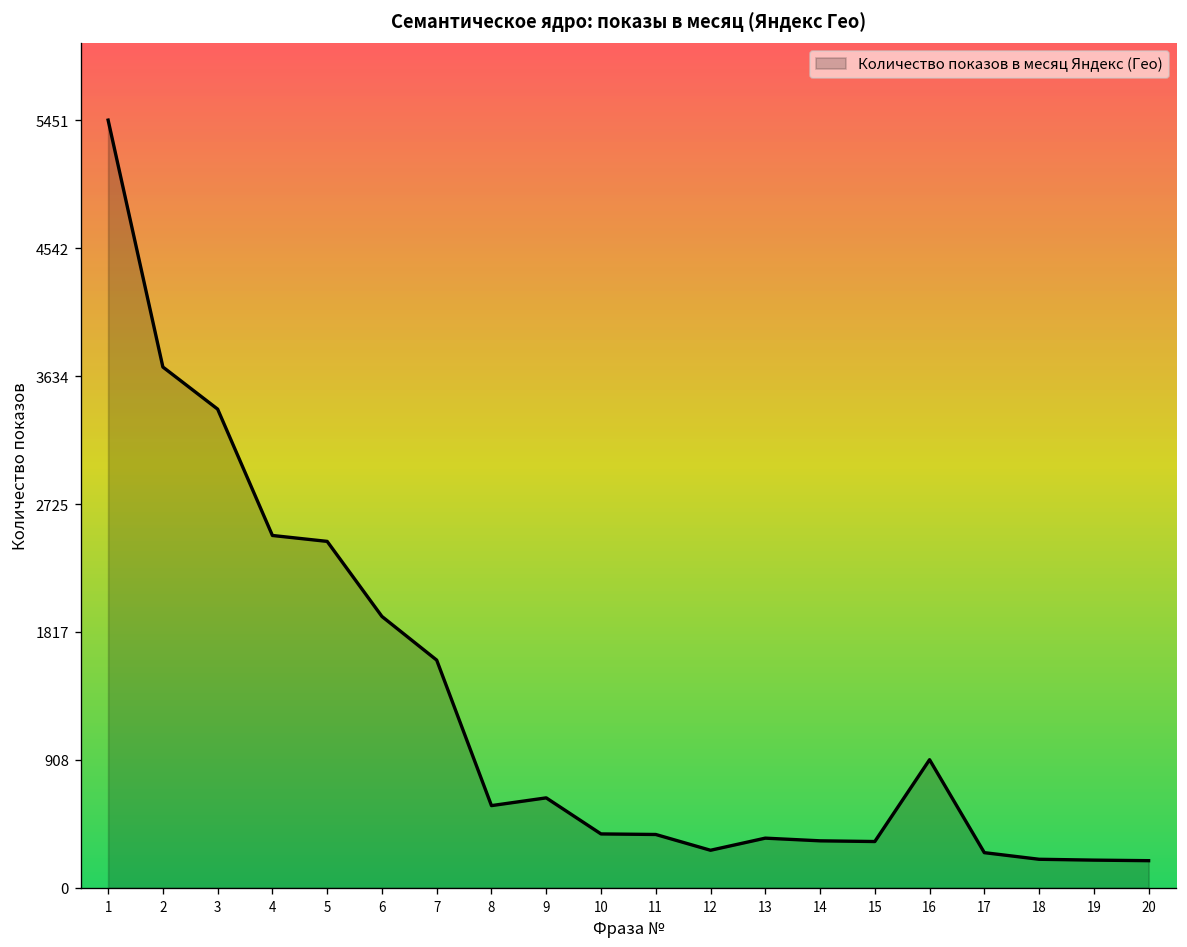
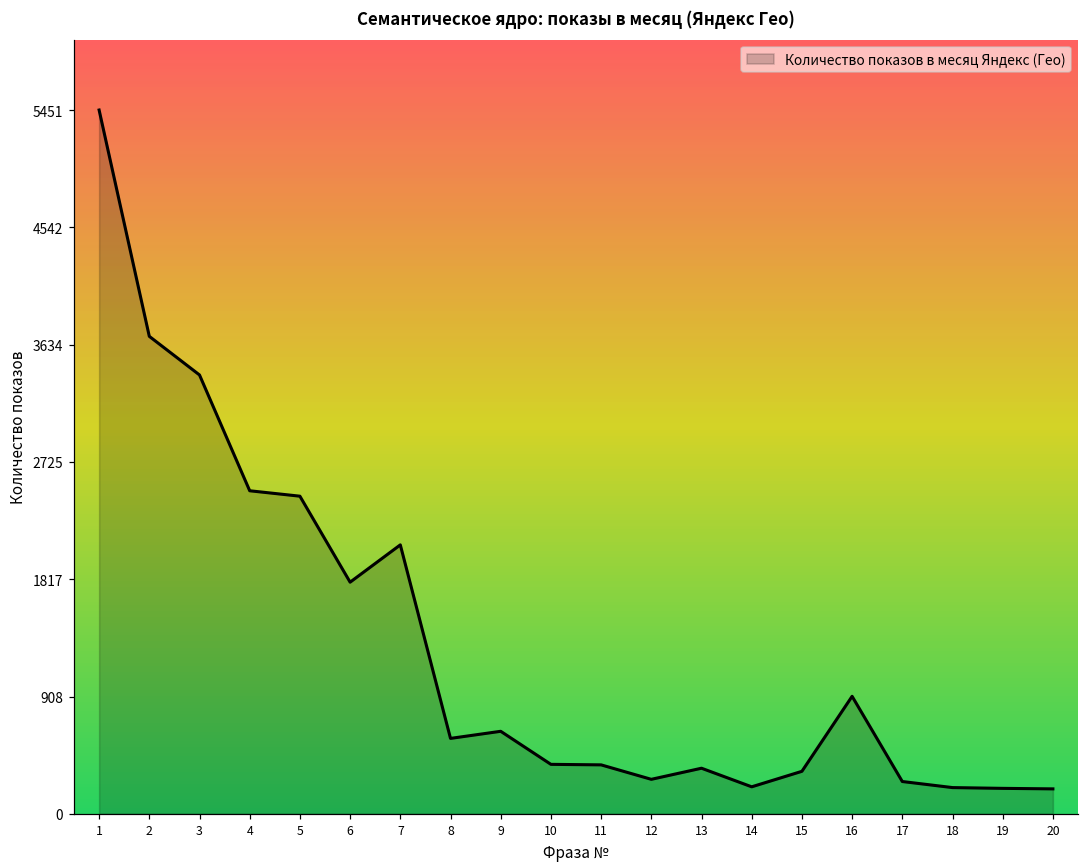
6: 1930 -> 1790
7: 1620 -> 2080
14: 330 -> 210
